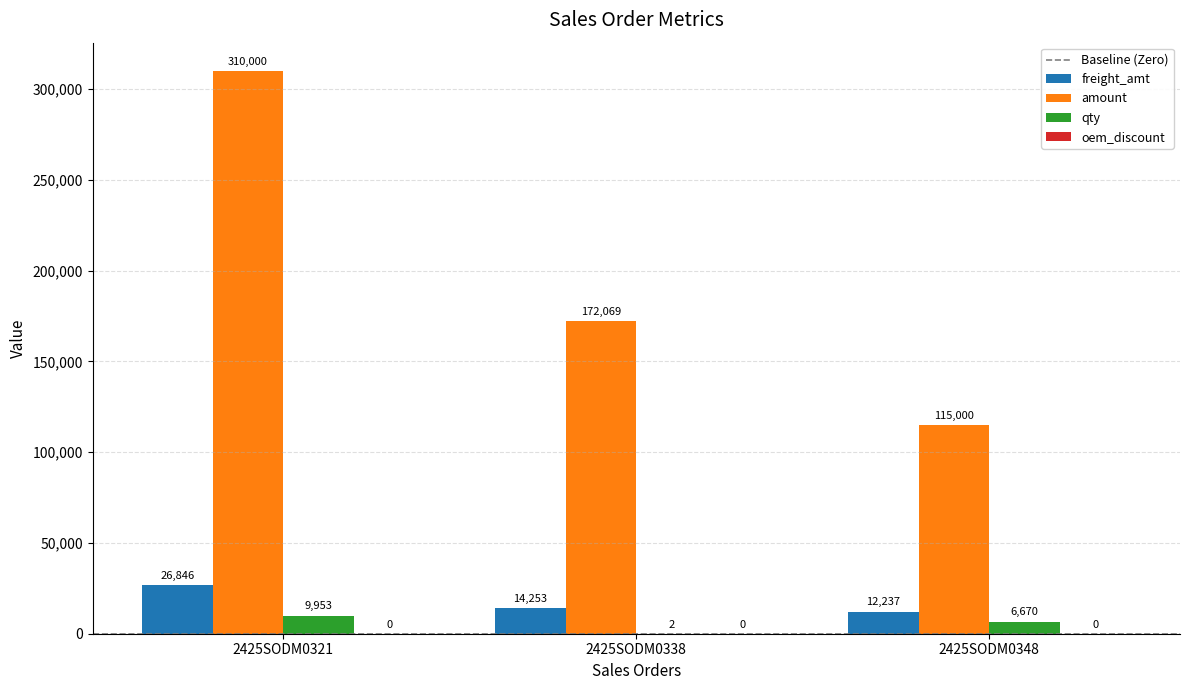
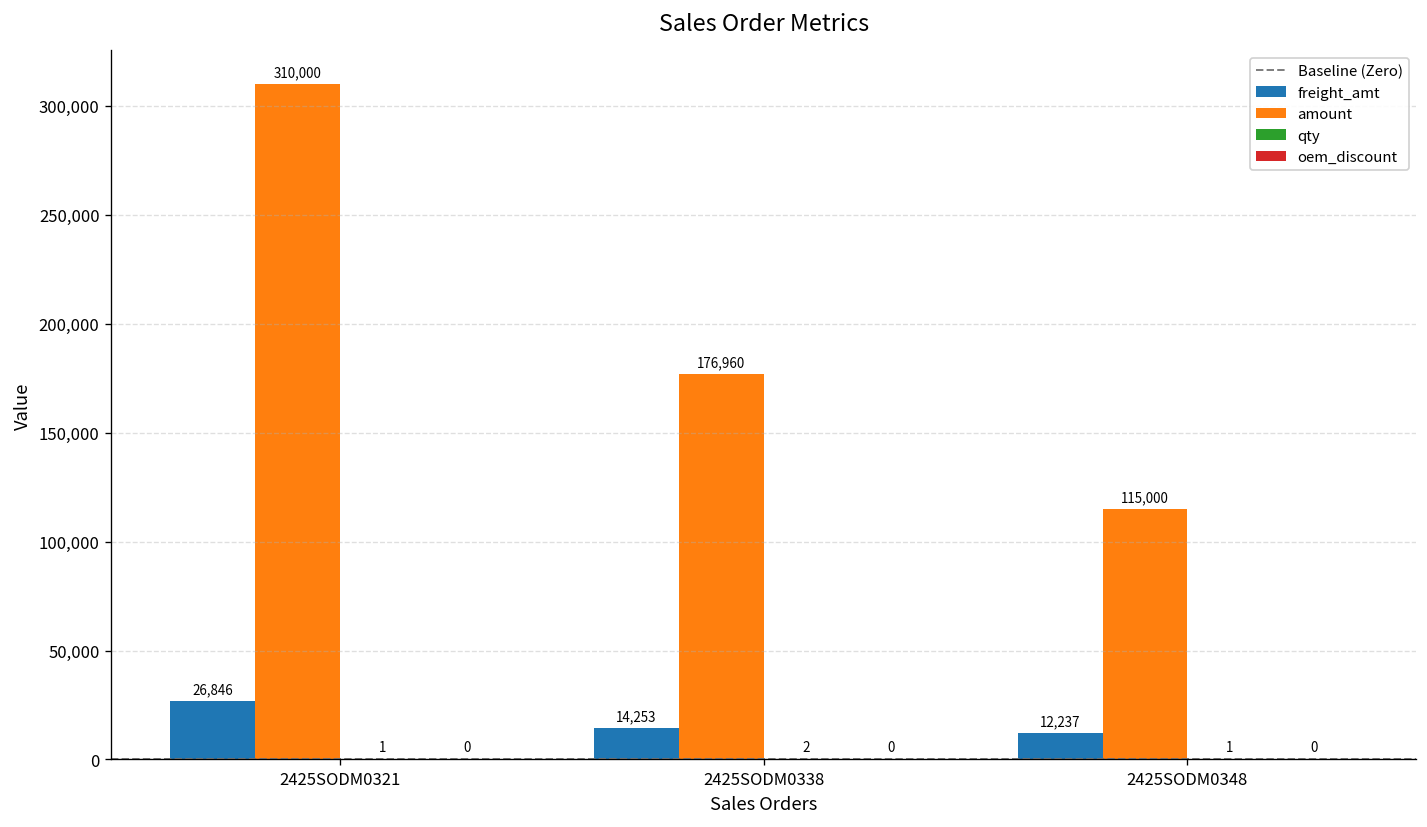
qty, 2425SODM0321: 9,953 -> 1
amount, 2425SODM0338: 172,069 -> 176,960
qty, 2425SODM0348: 6,670 -> 1
